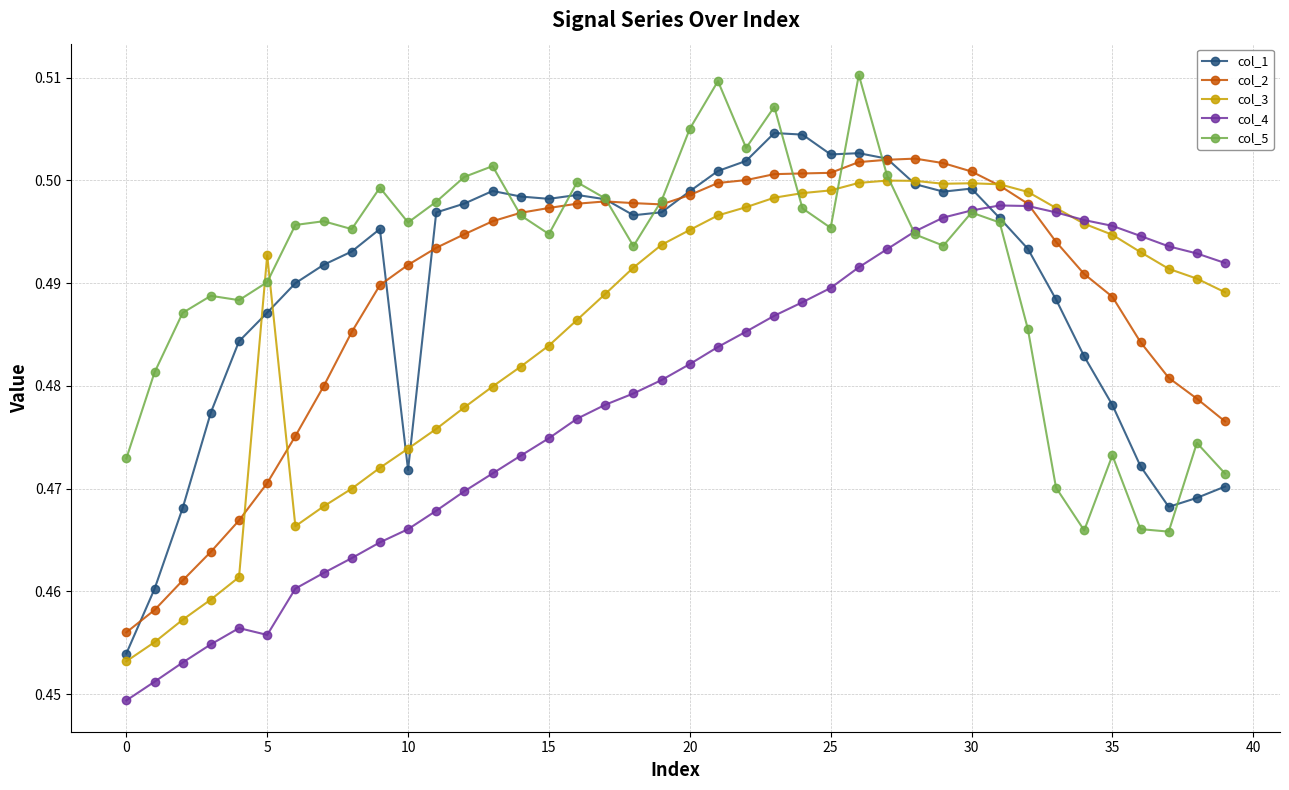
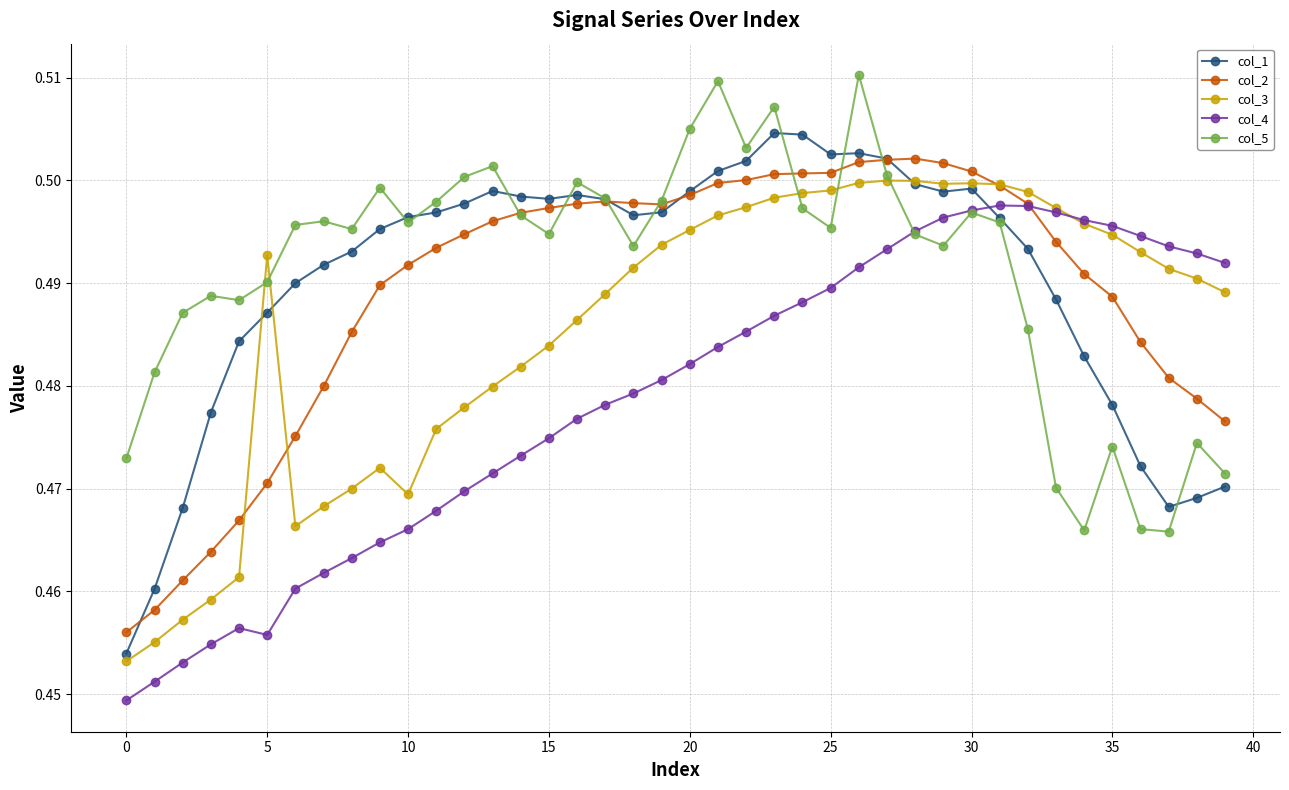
col_1, 10: 0.4718 -> 0.4964
col_3, 10: 0.4739 -> 0.4694
col_5, 35: 0.4732 -> 0.4741
